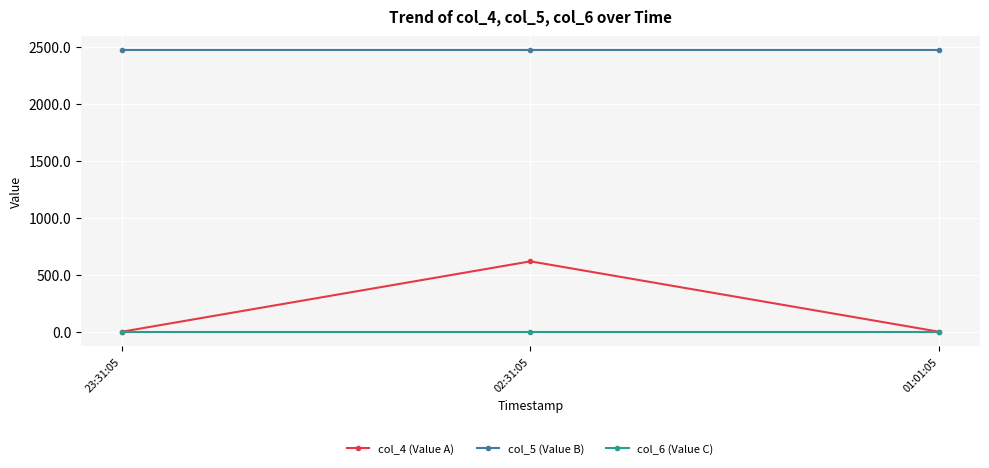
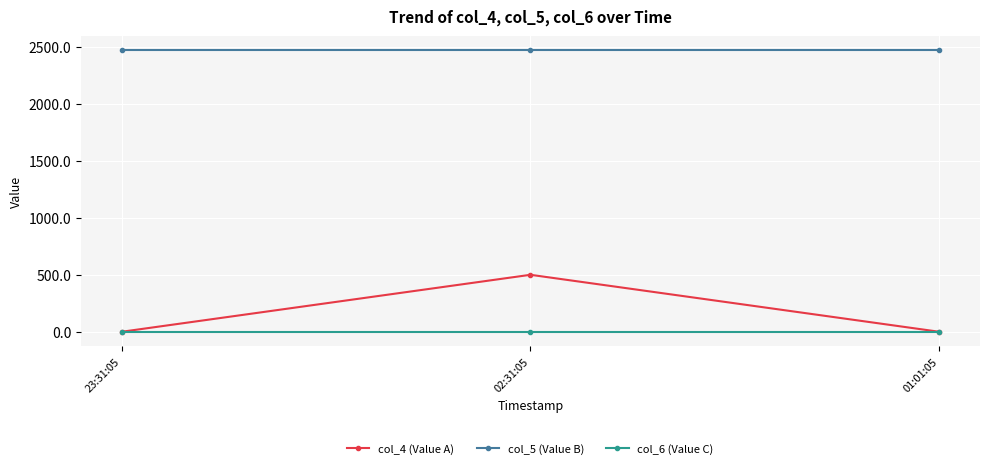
col_4 (Value A), 02:31:05: 620 -> 500
